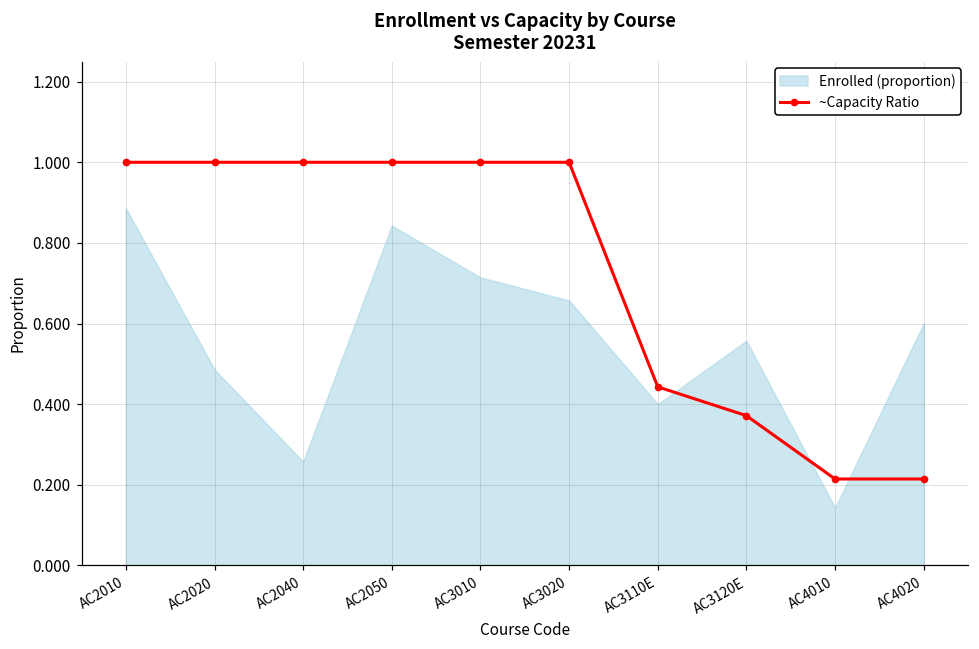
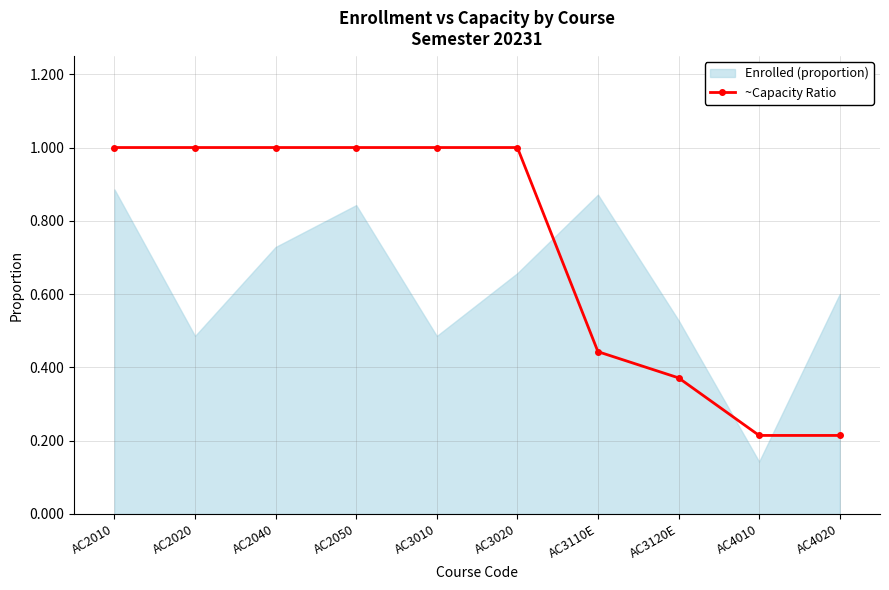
Enrolled (proportion), AC2040: 0.26 -> 0.73
Enrolled (proportion), AC3010: 0.71 -> 0.49
Enrolled (proportion), AC3110E: 0.40 -> 0.87
Enrolled (proportion), AC3120E: 0.56 -> 0.53
